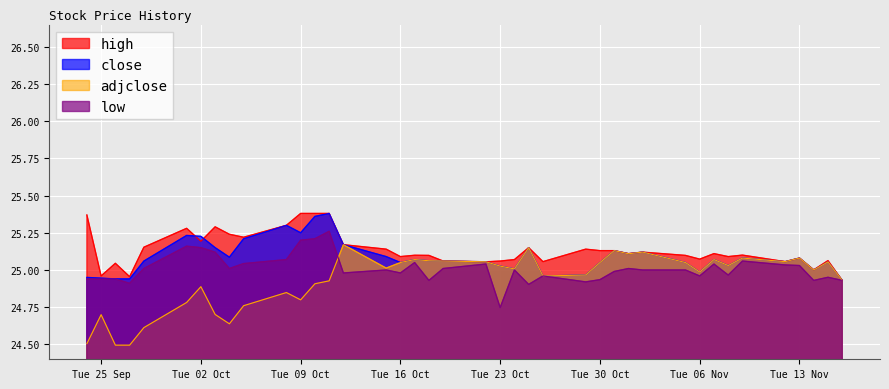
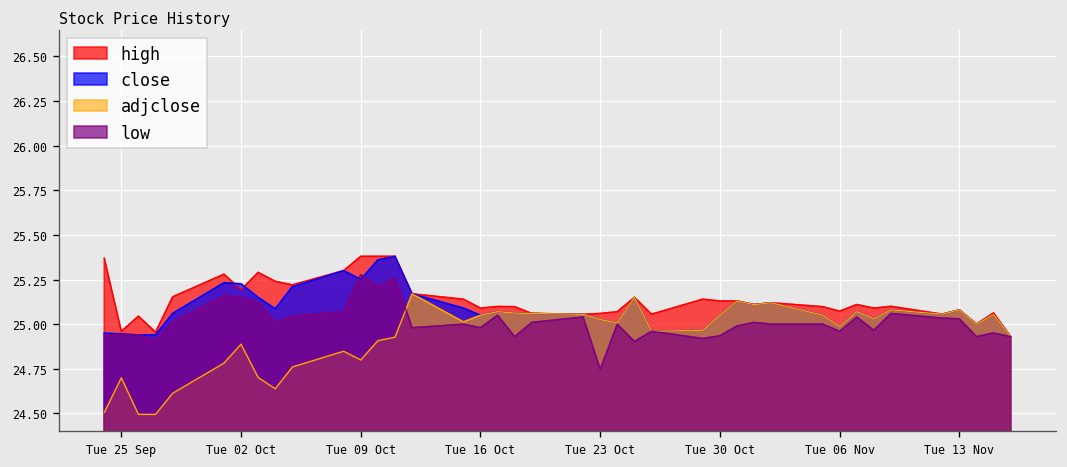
low, Tue 09 Oct: 25.20 -> 25.28
